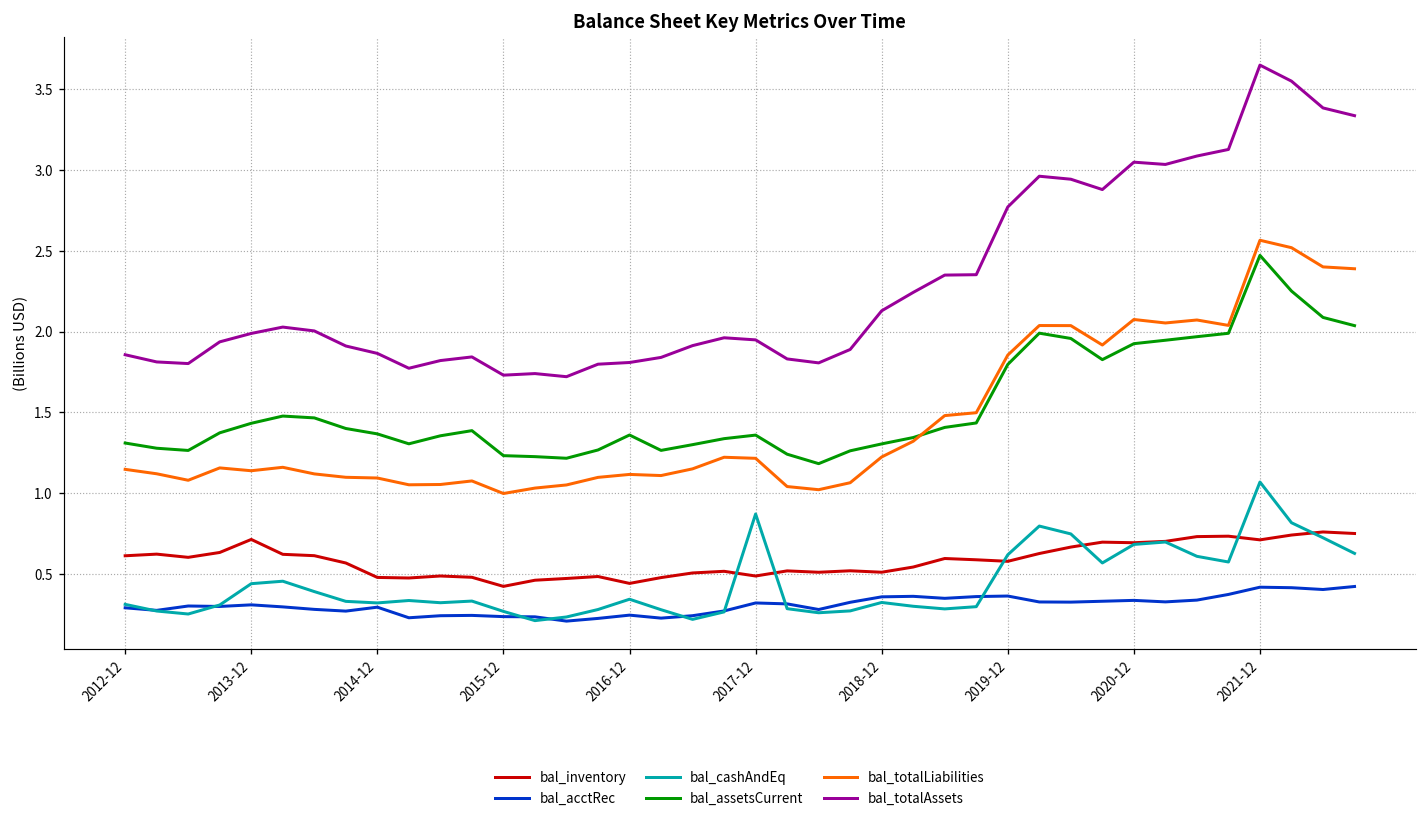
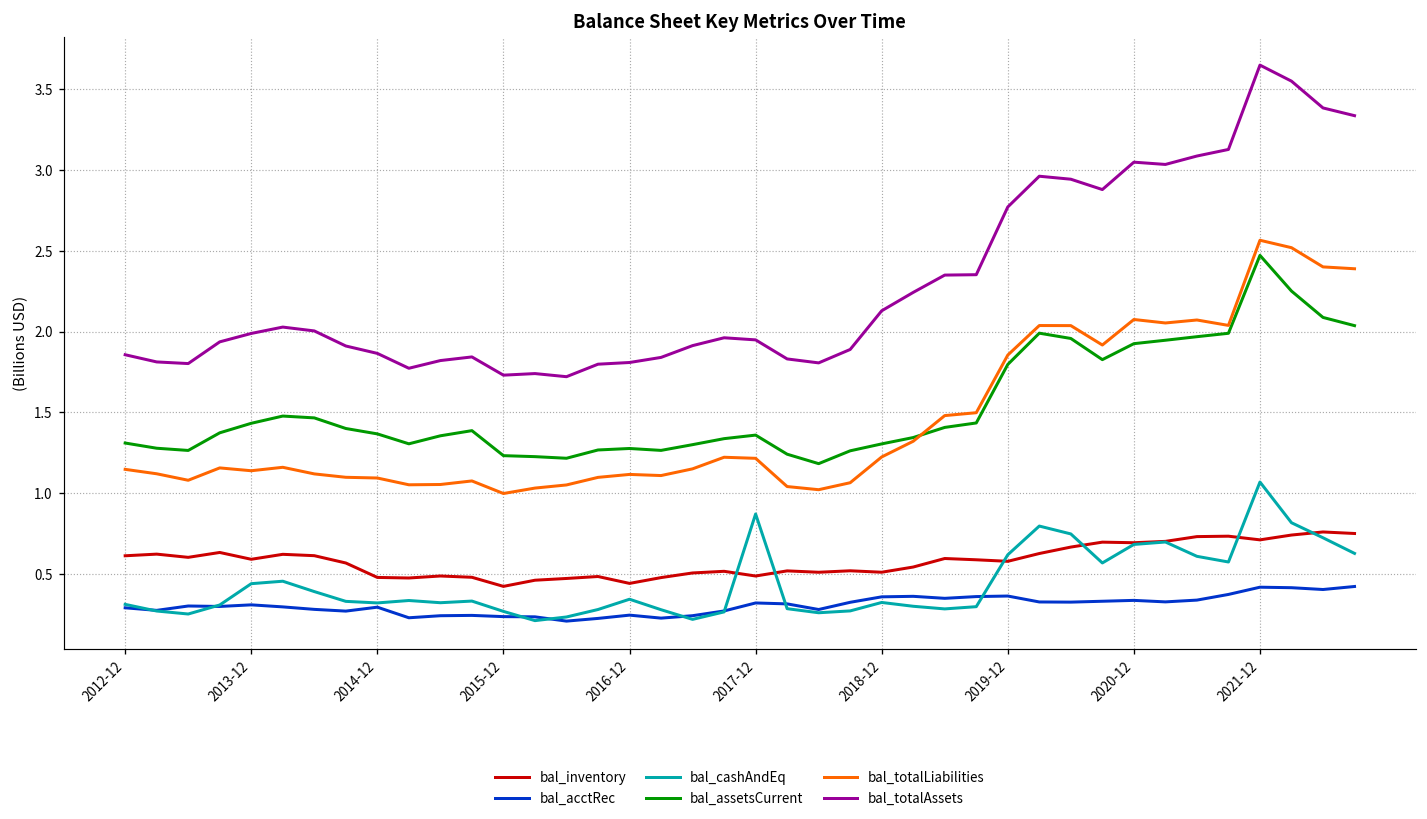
bal_inventory, 2013-12: 0.71 -> 0.59
bal_assetsCurrent, 2016-12: 1.36 -> 1.28
